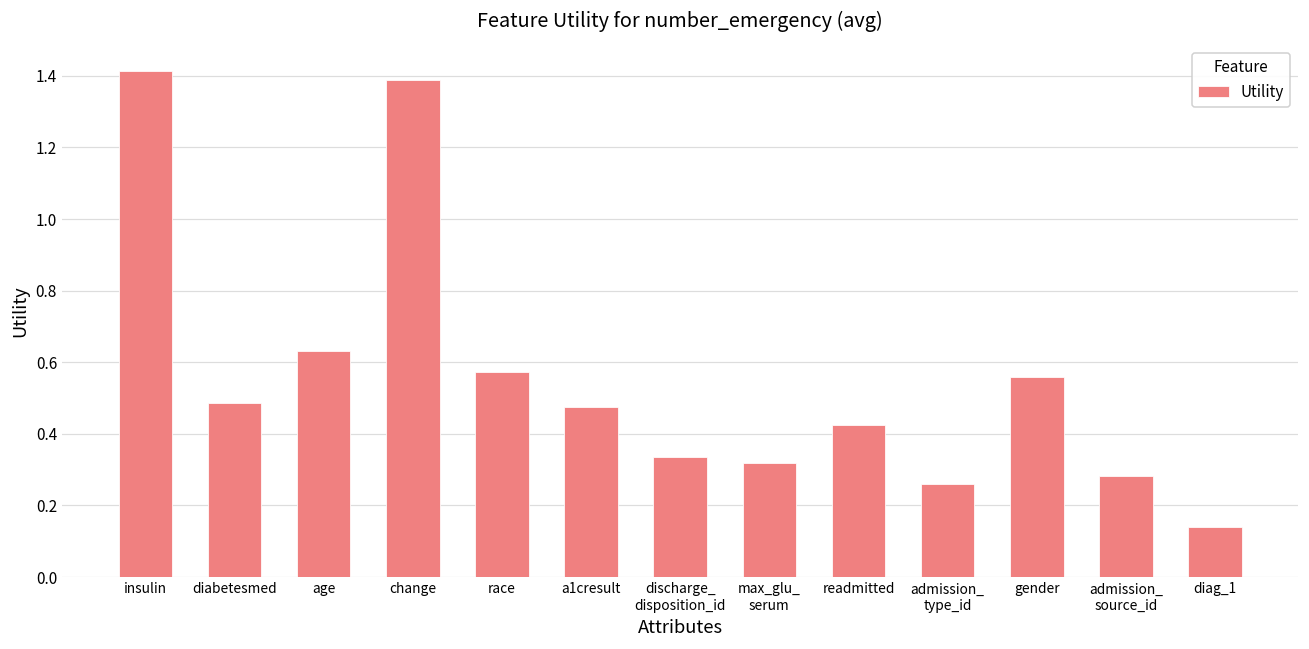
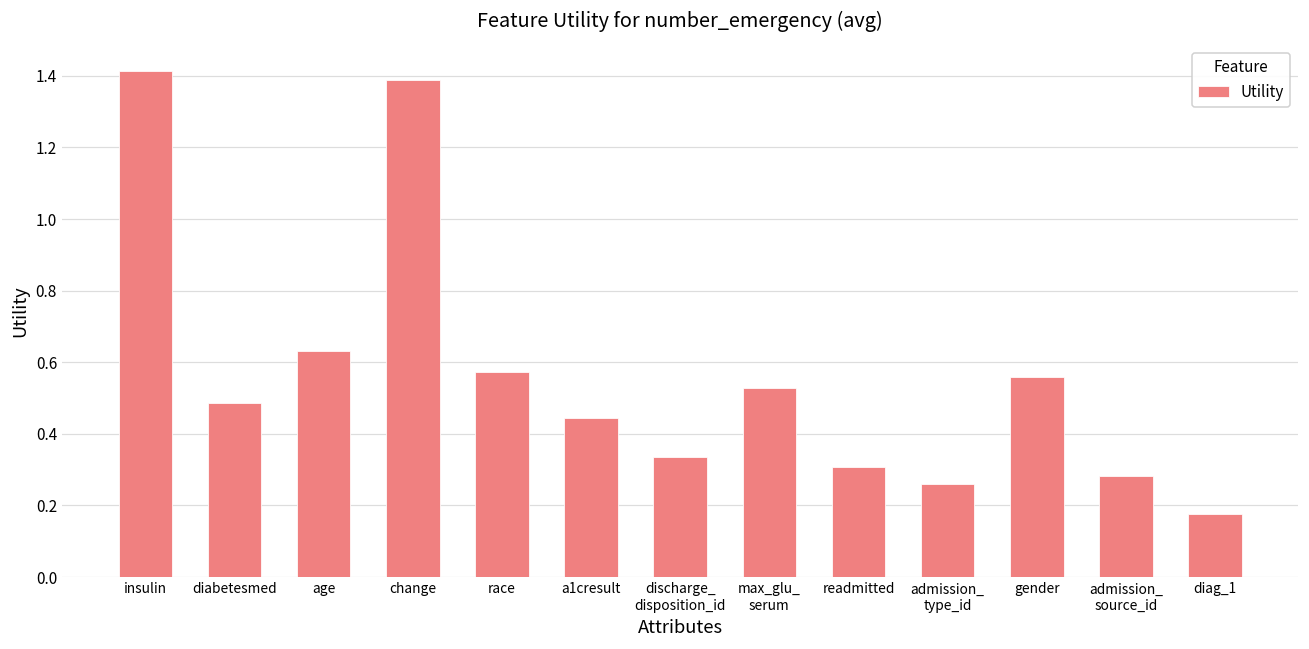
a1cresult: 0.48 -> 0.44
max_glu_ serum: 0.32 -> 0.53
readmitted: 0.42 -> 0.31
diag_1: 0.14 -> 0.18
